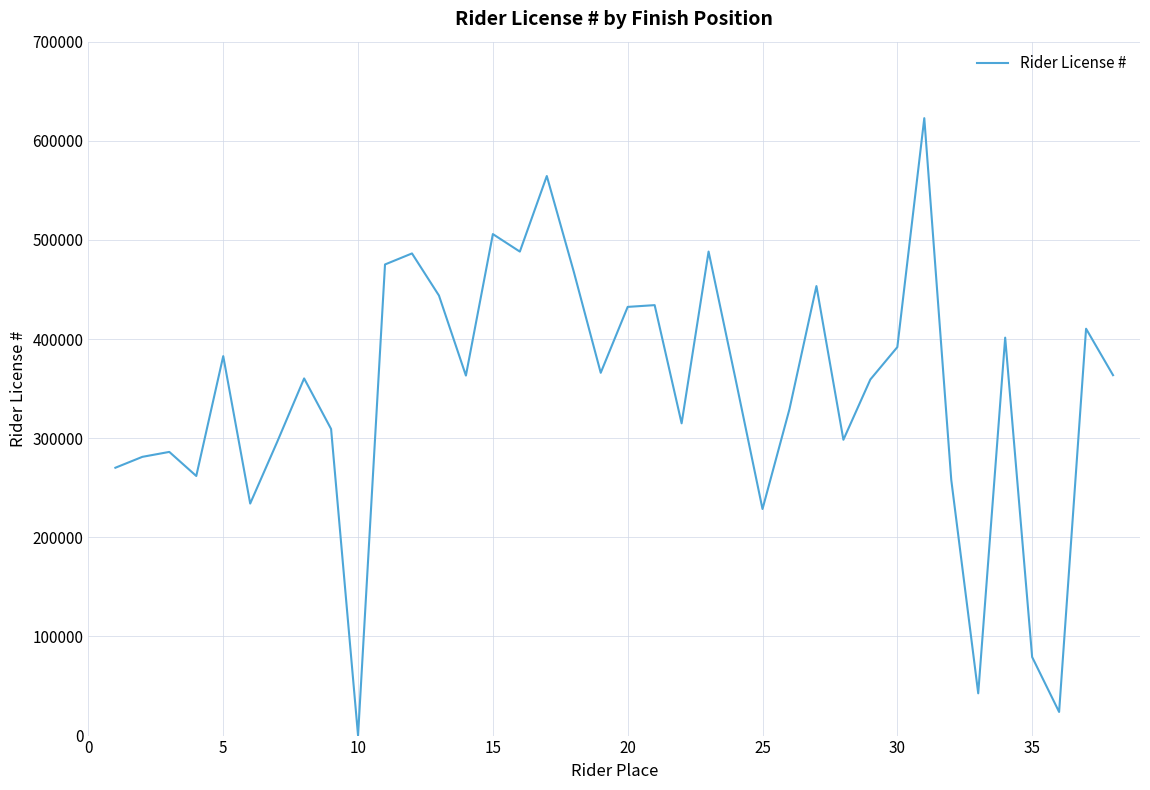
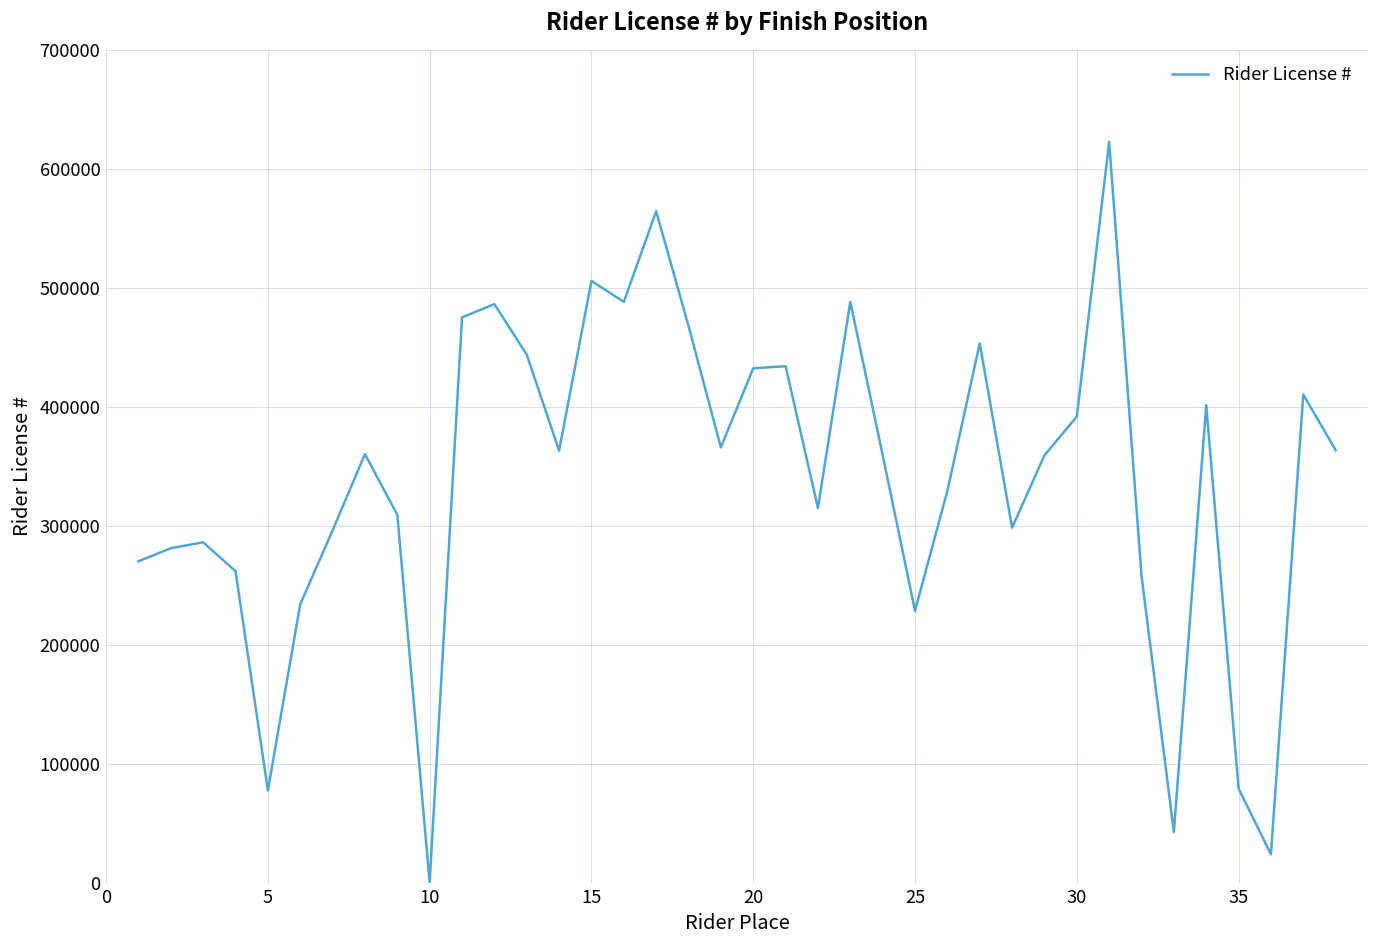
5: 380000 -> 80000
